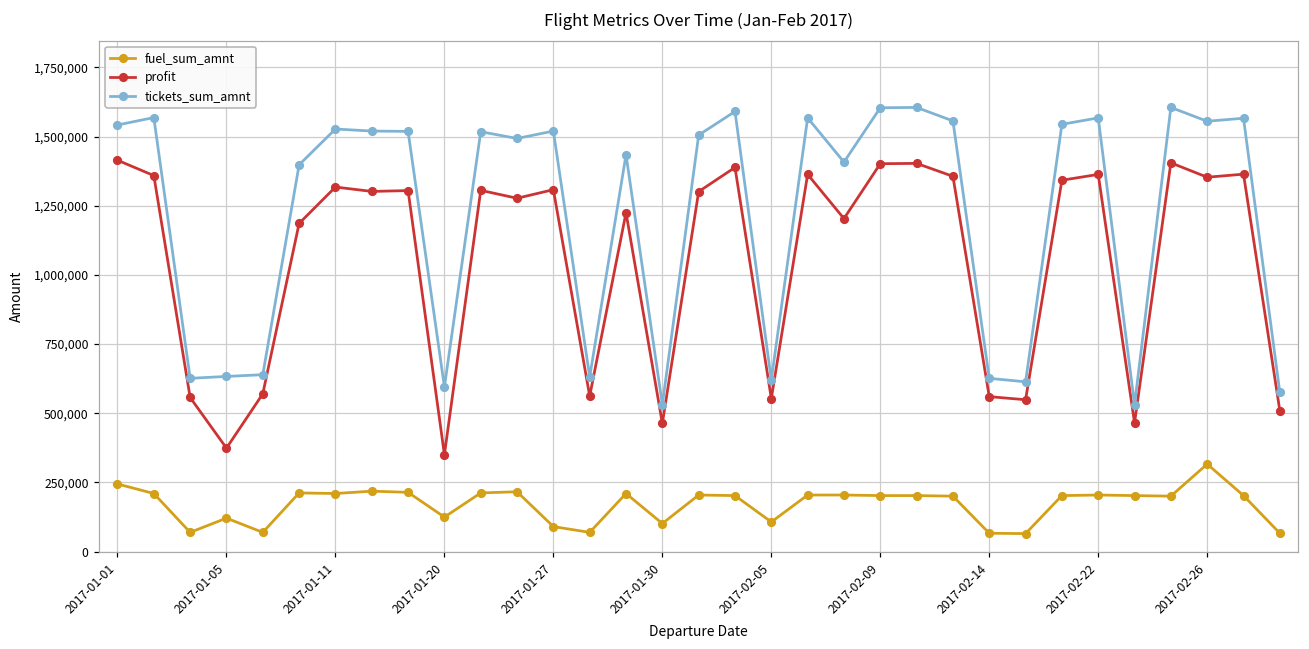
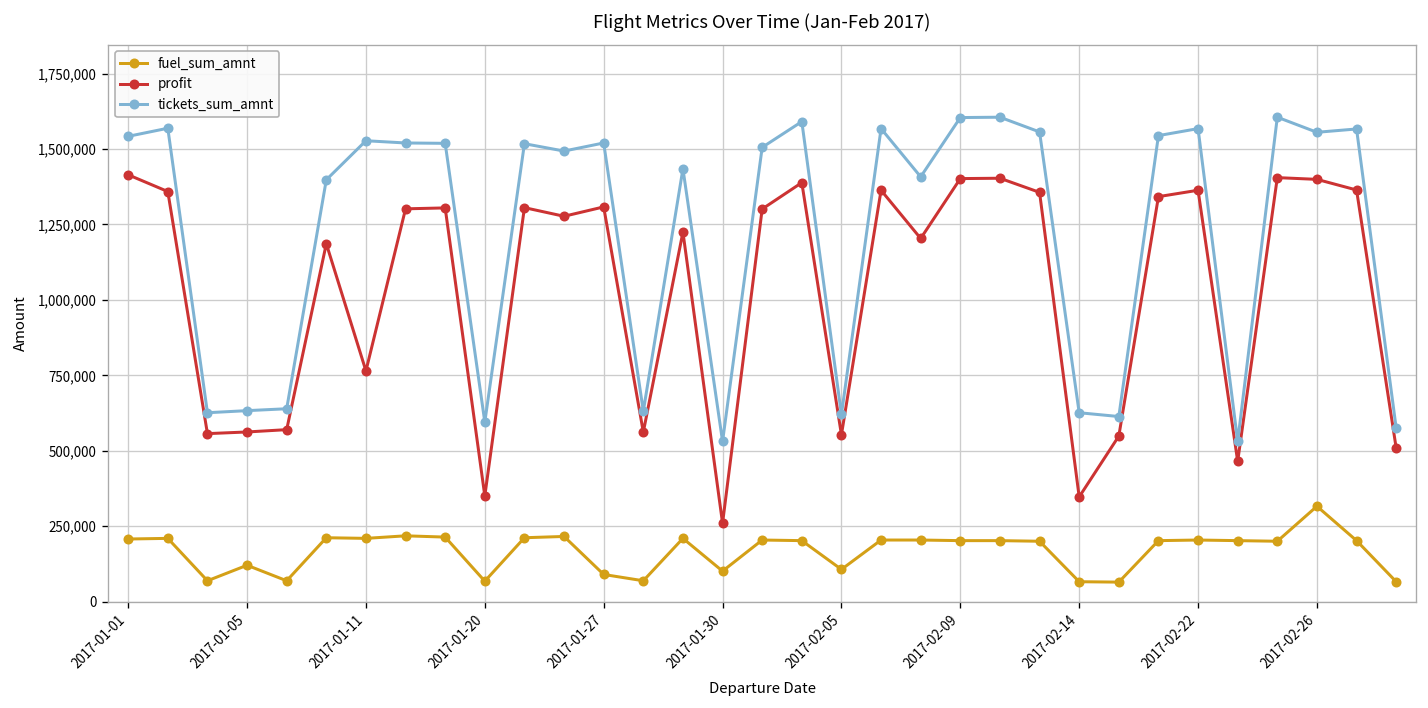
fuel_sum_amnt, 2017-01-01: 240,000 -> 210,000
profit, 2017-01-05: 370,000 -> 560,000
profit, 2017-01-11: 1,320,000 -> 760,000
fuel_sum_amnt, 2017-01-20: 120,000 -> 70,000
profit, 2017-01-30: 460,000 -> 260,000
profit, 2017-02-14: 560,000 -> 350,000
profit, 2017-02-26: 1,350,000 -> 1,400,000
